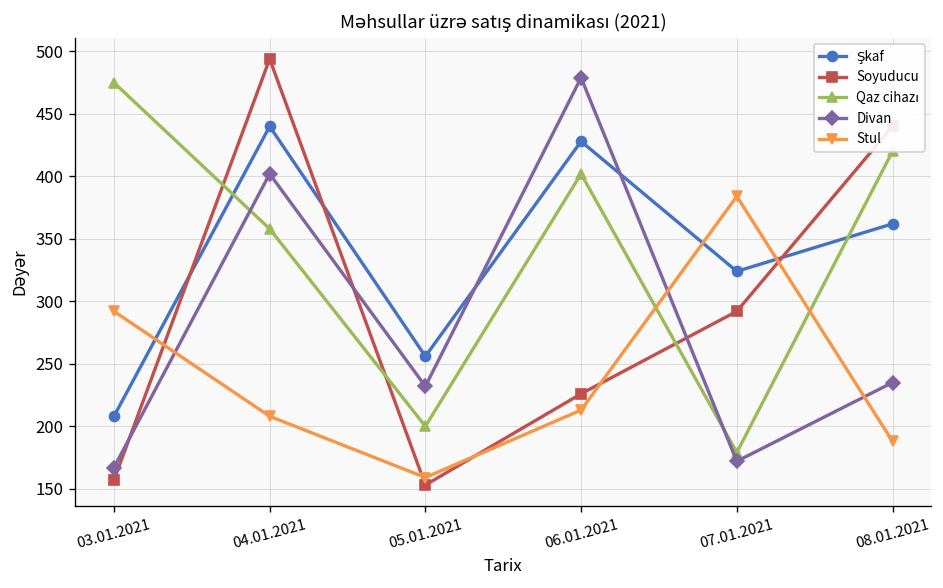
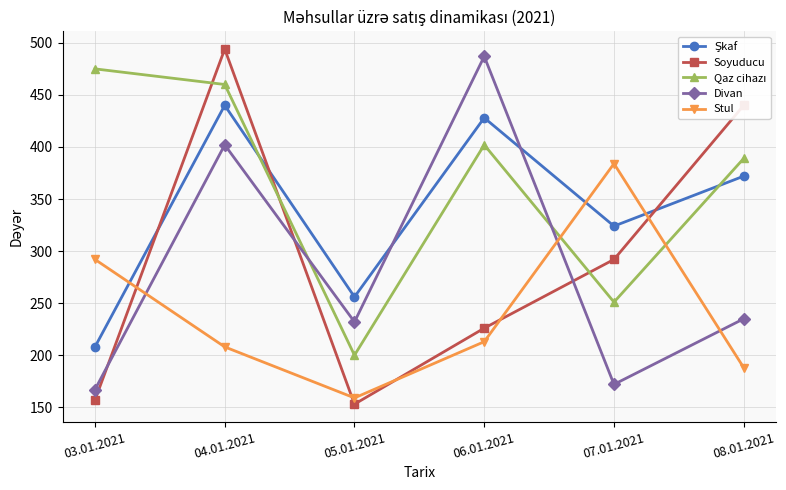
Qaz cihazı, 04.01.2021: 358 -> 460
Divan, 06.01.2021: 479 -> 487
Qaz cihazı, 07.01.2021: 179 -> 251
Şkaf, 08.01.2021: 362 -> 372
Qaz cihazı, 08.01.2021: 420 -> 389
